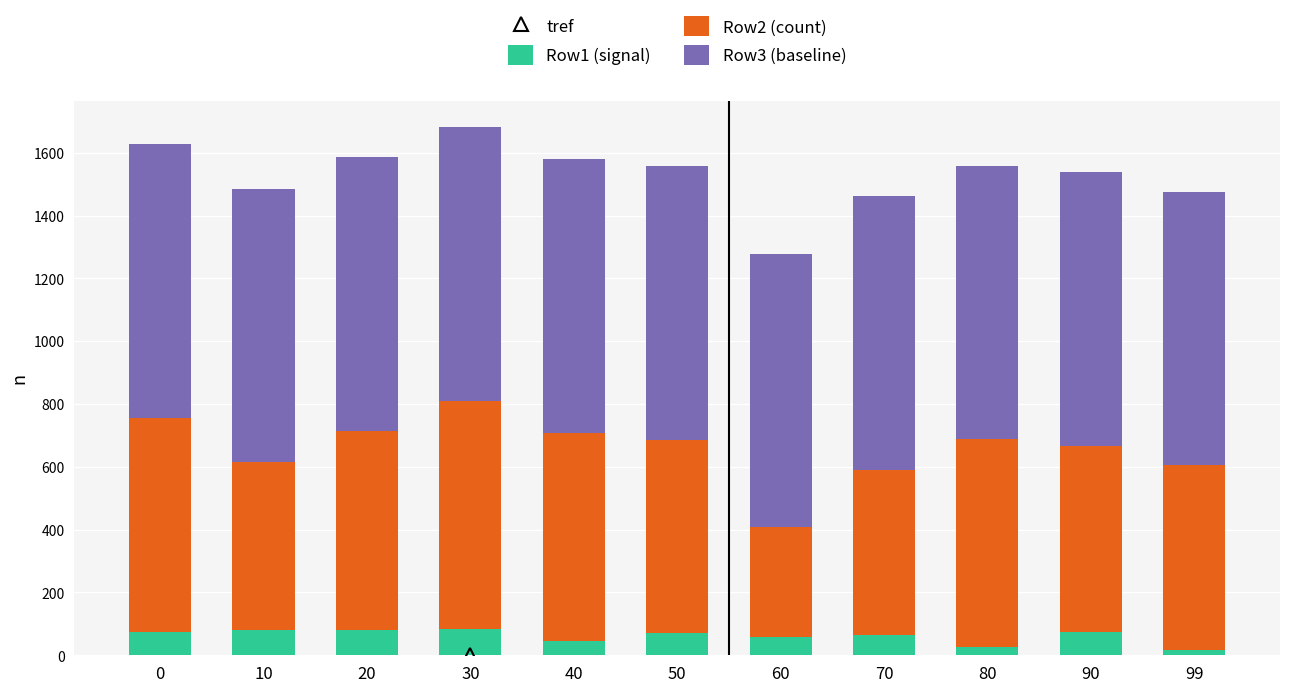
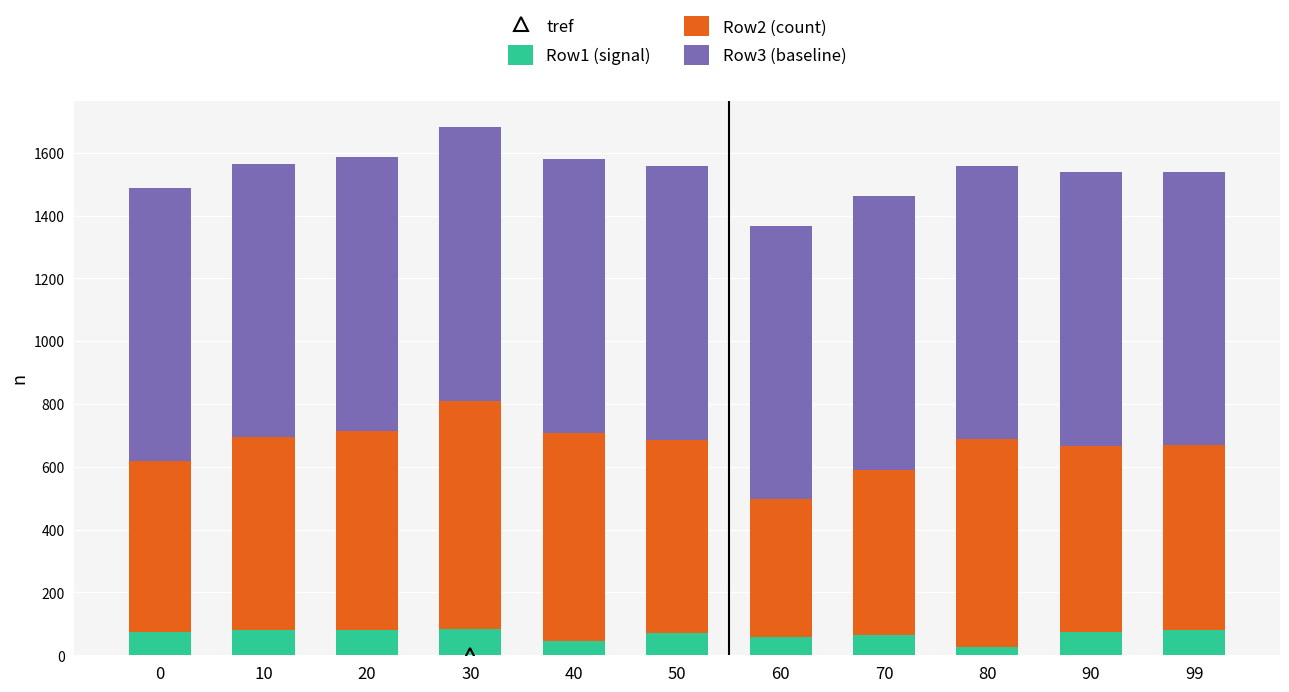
Row2 (count), 0: 680 -> 540
Row2 (count), 10: 530 -> 610
Row2 (count), 60: 350 -> 440
Row1 (signal), 99: 20 -> 80
